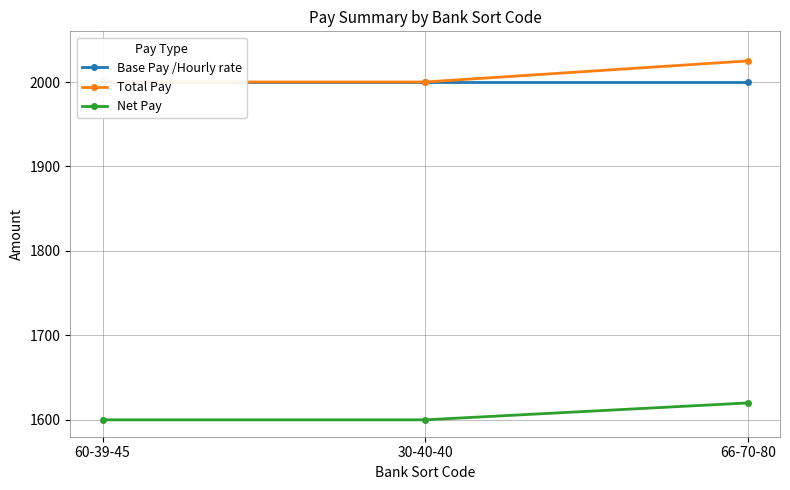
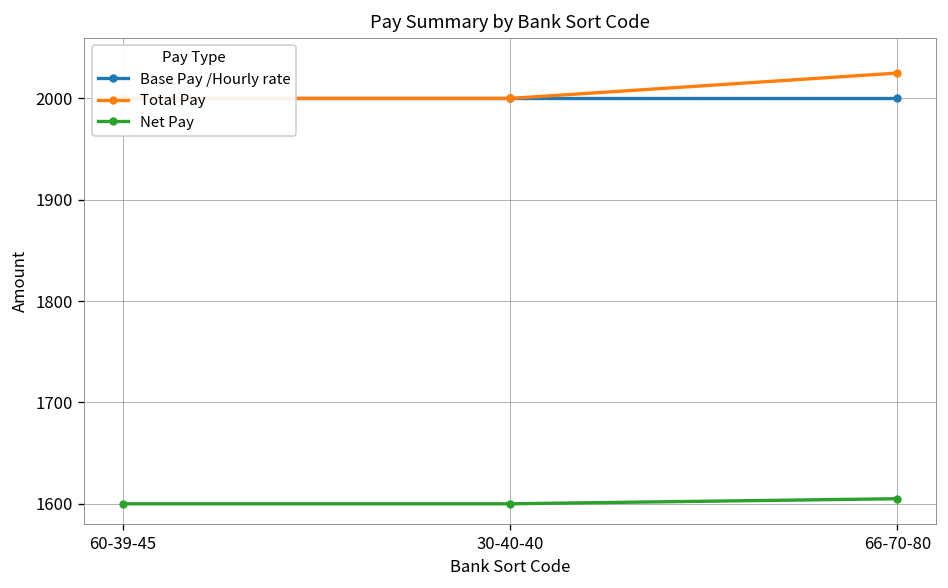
Net Pay, 66-70-80: 1620 -> 1610
